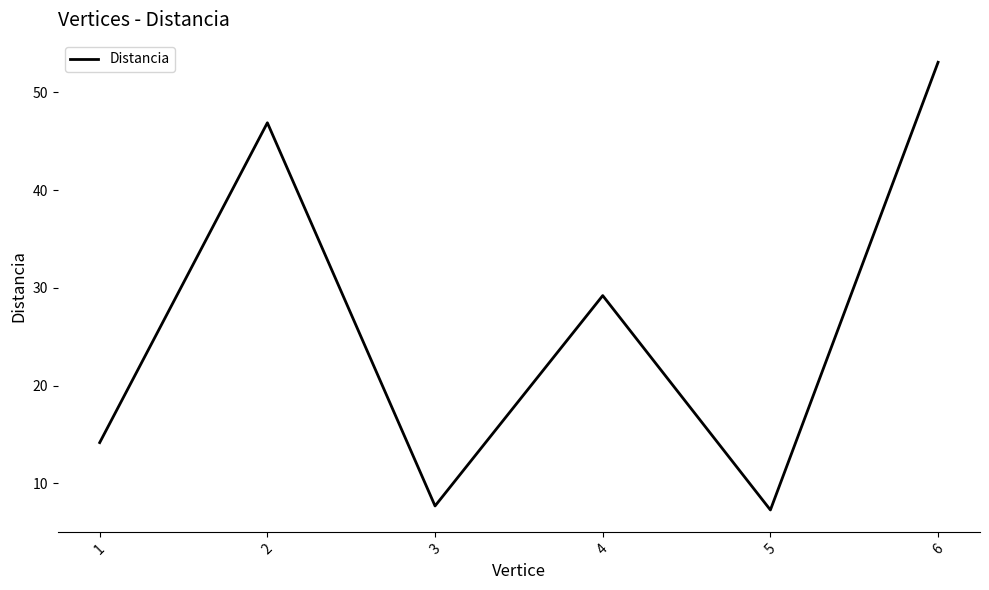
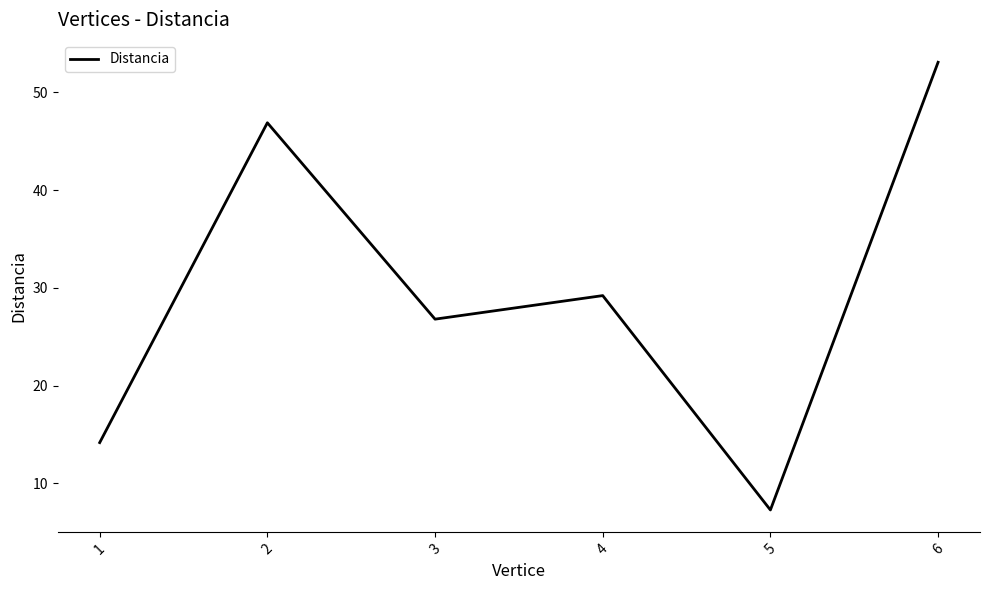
3: 8 -> 27
